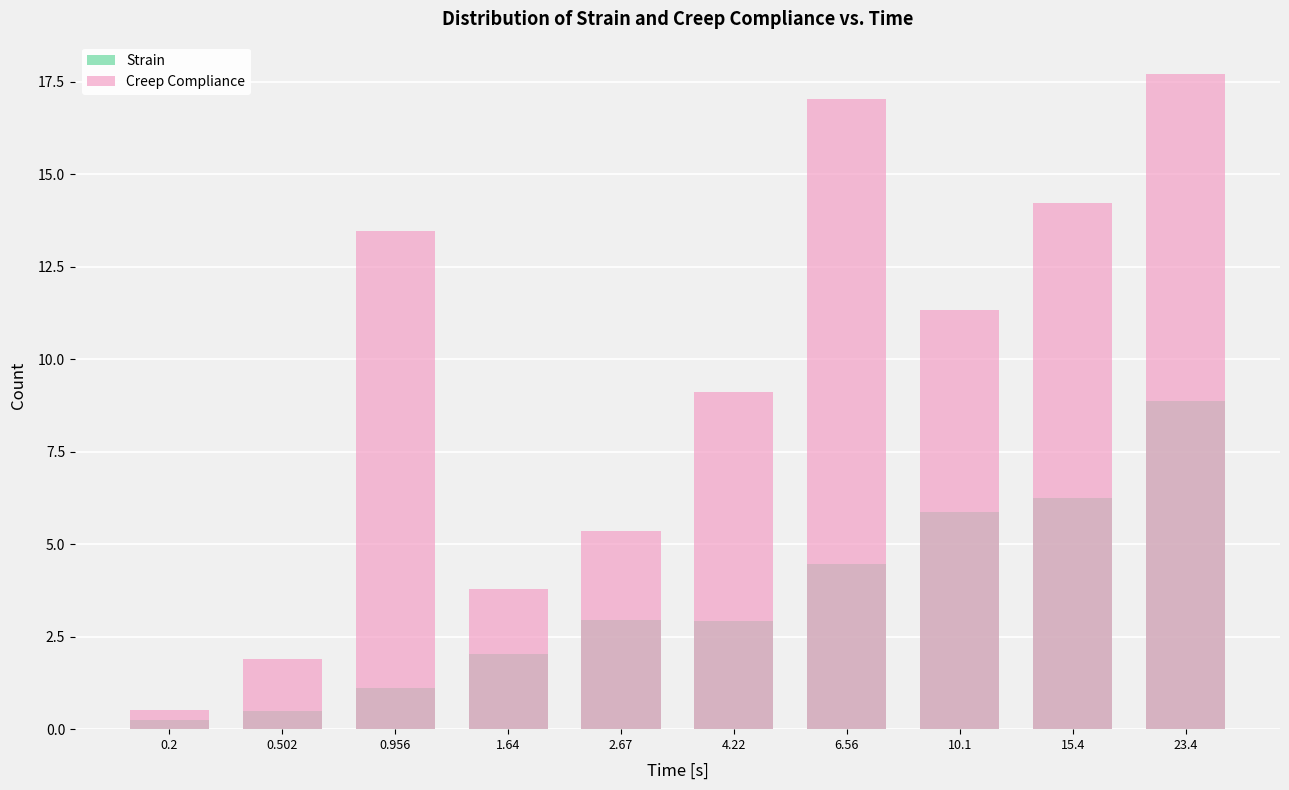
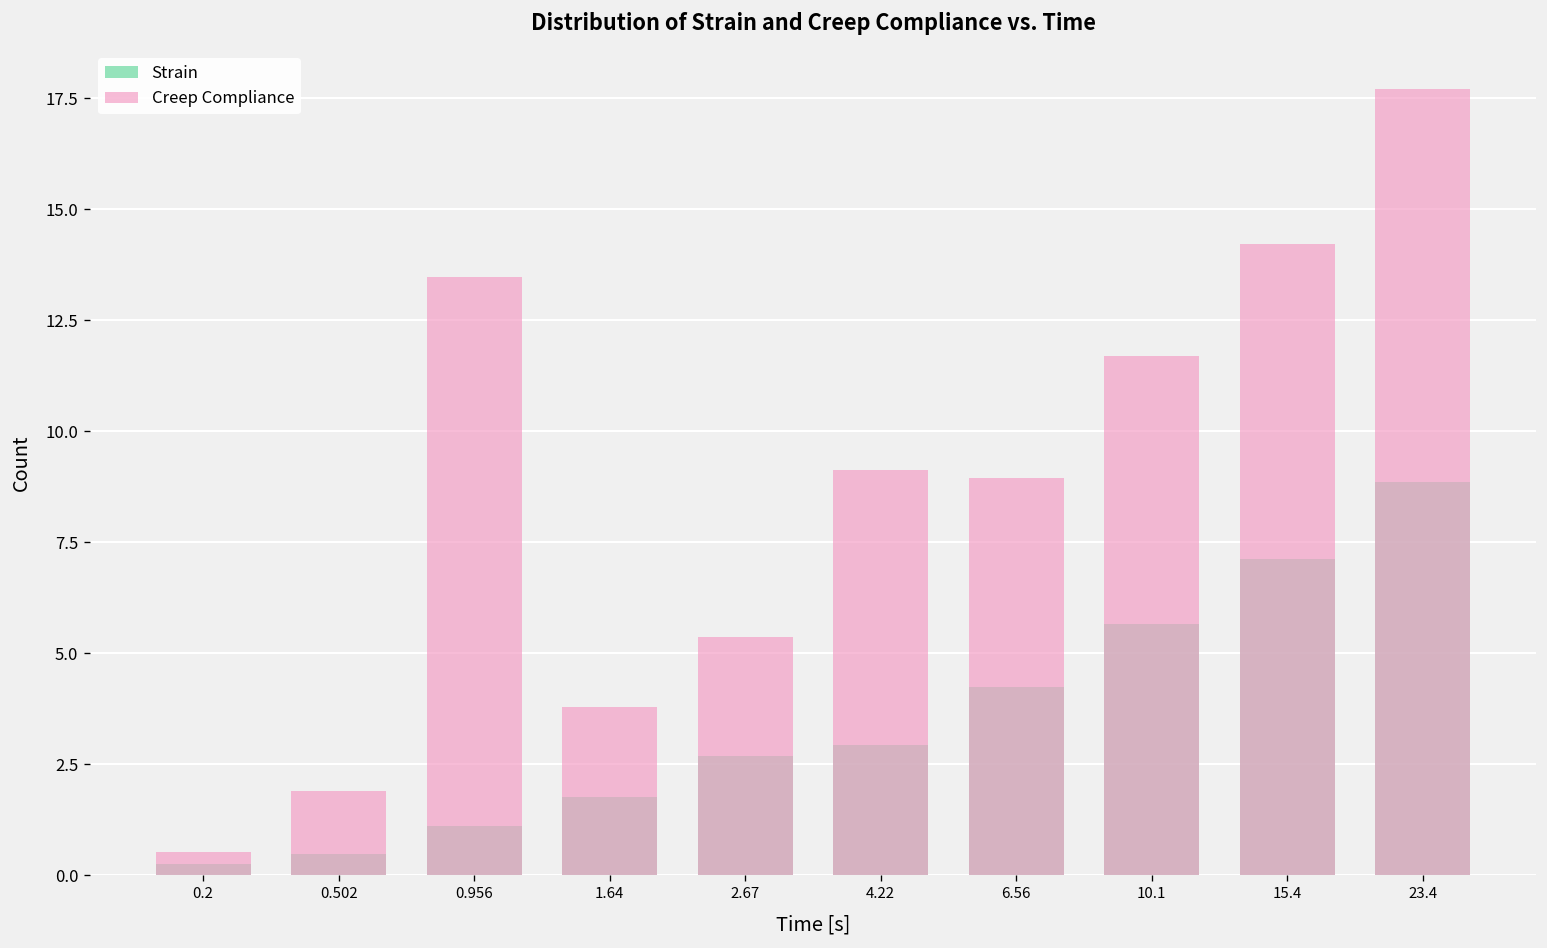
Strain, 1.64: 2.0 -> 1.8
Strain, 2.67: 3.0 -> 2.7
Strain, 6.56: 4.5 -> 4.2
Creep Compliance, 6.56: 17.0 -> 8.9
Strain, 10.1: 5.9 -> 5.7
Creep Compliance, 10.1: 11.3 -> 11.7
Strain, 15.4: 6.3 -> 7.1
